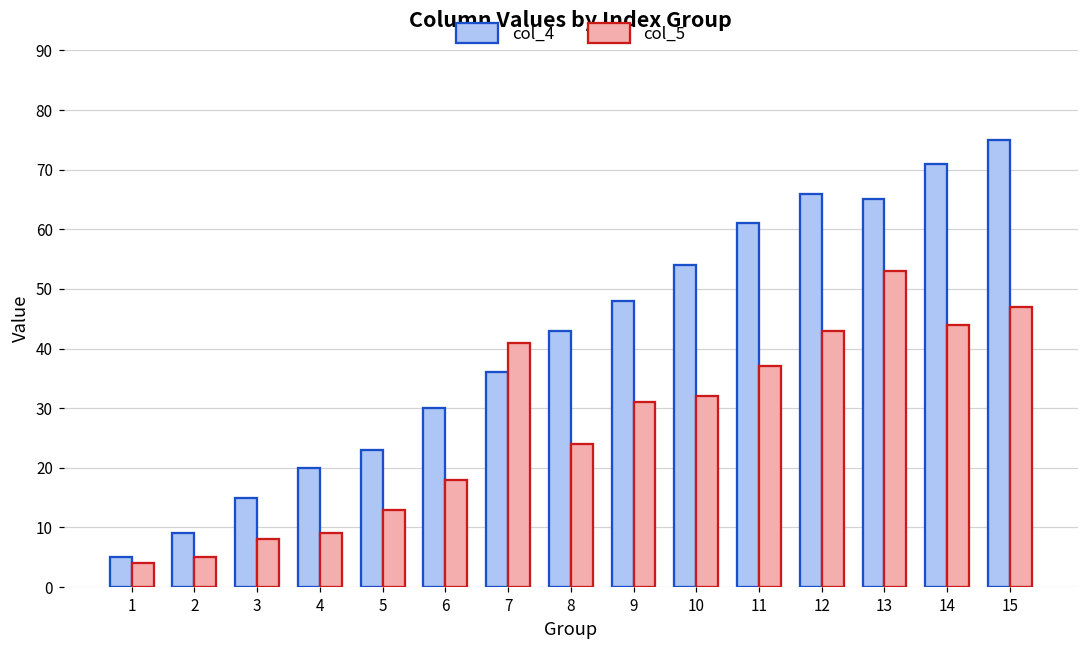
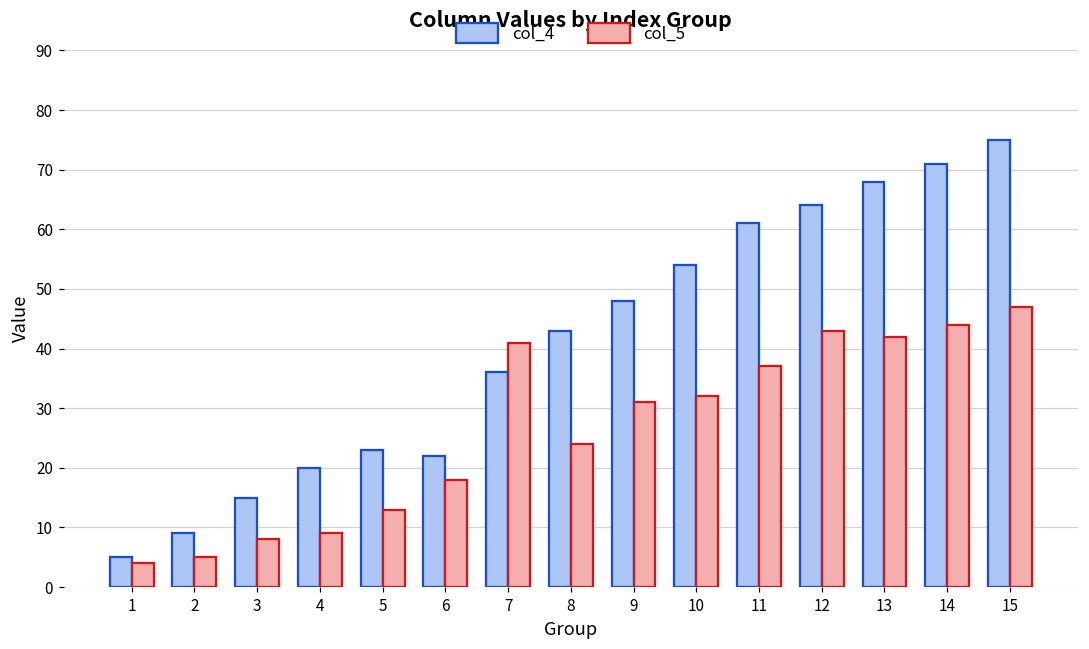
col_4, 6: 30 -> 22
col_4, 12: 66 -> 64
col_4, 13: 65 -> 68
col_5, 13: 53 -> 42
